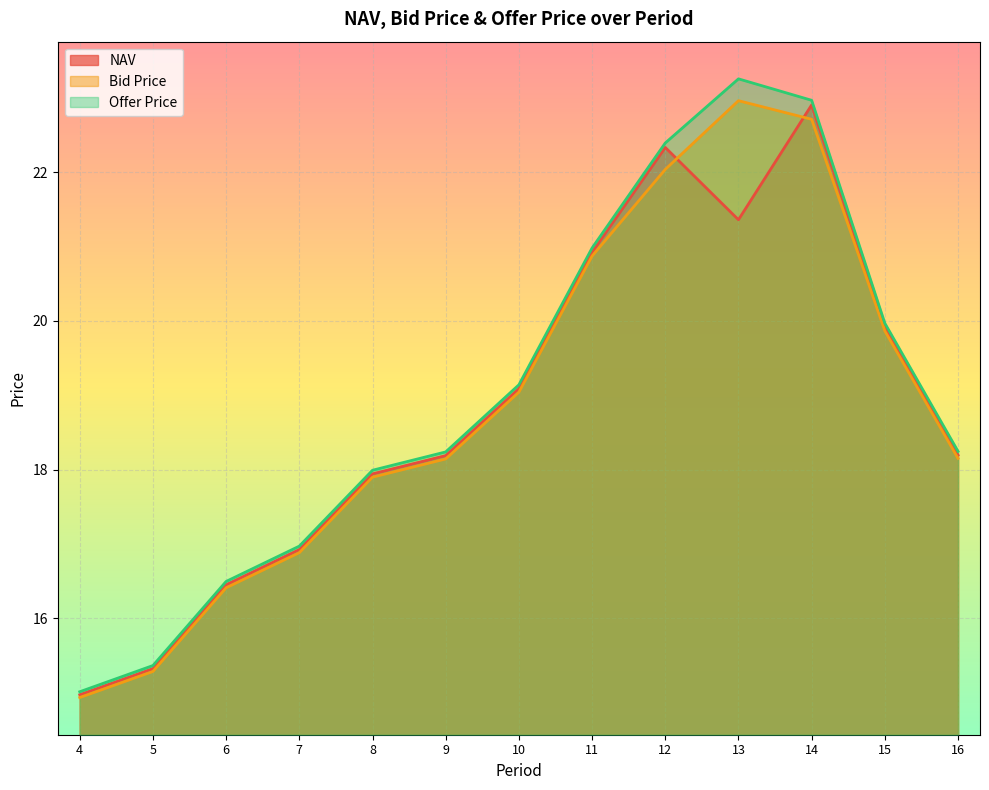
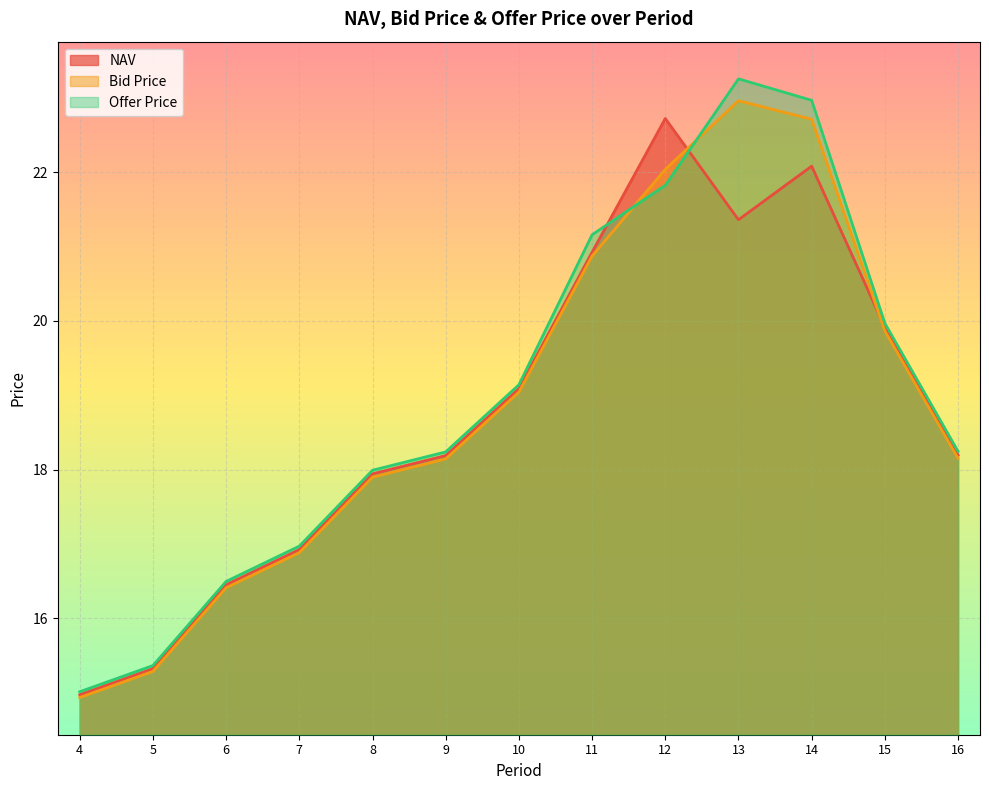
Offer Price, 11: 21.0 -> 21.2
NAV, 12: 22.3 -> 22.7
Offer Price, 12: 22.4 -> 21.8
NAV, 14: 22.9 -> 22.1
